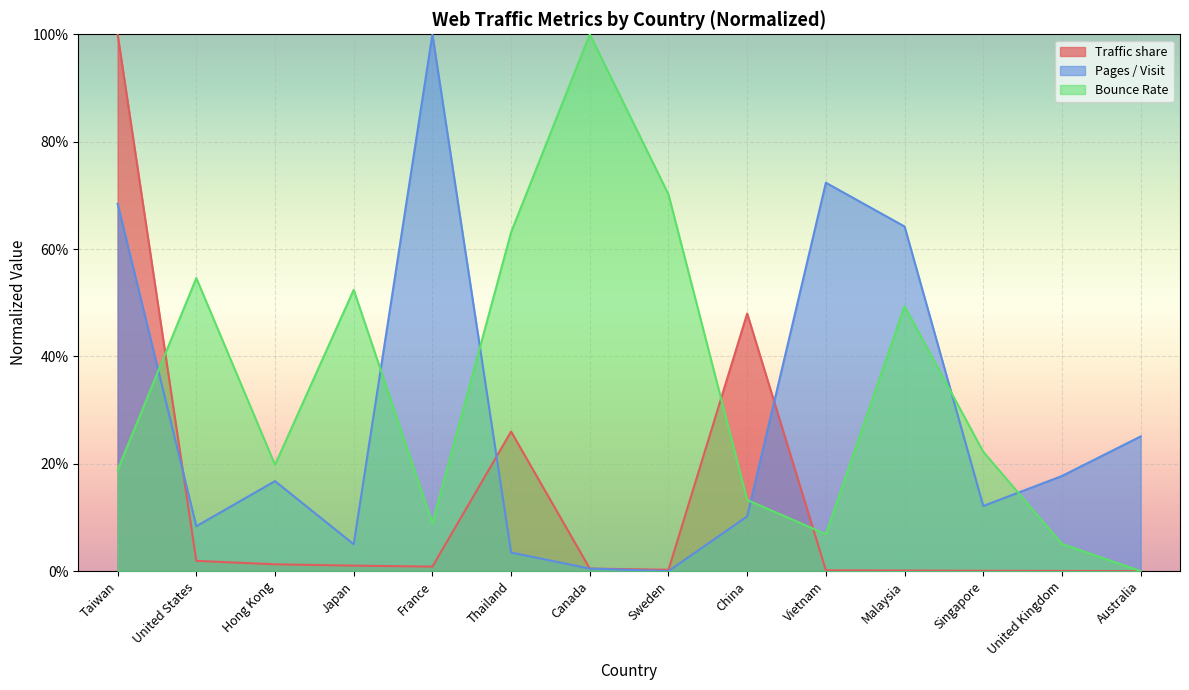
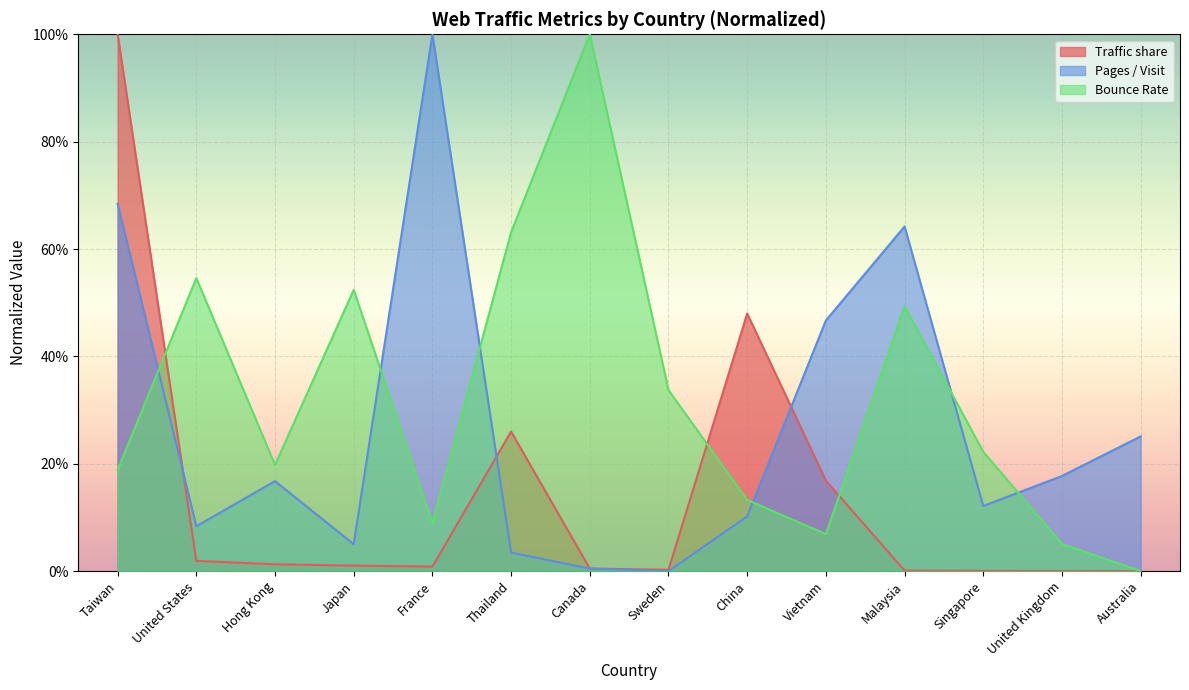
Bounce Rate, Sweden: 70% -> 34%
Traffic share, Vietnam: 0% -> 17%
Pages / Visit, Vietnam: 72% -> 47%
